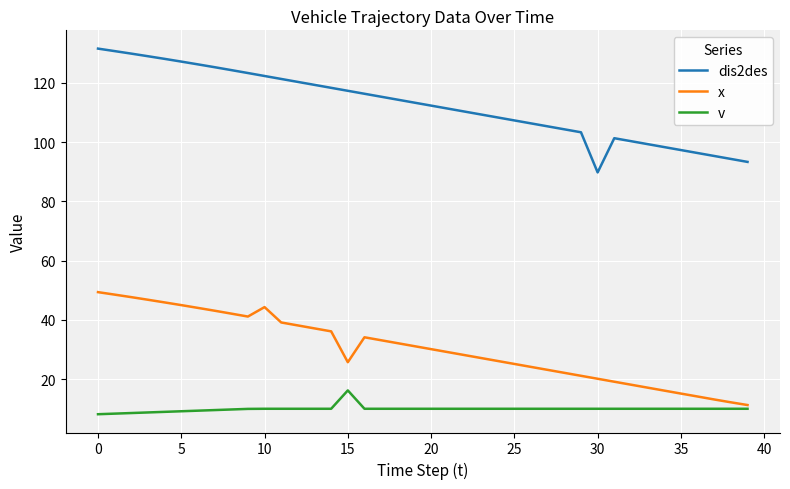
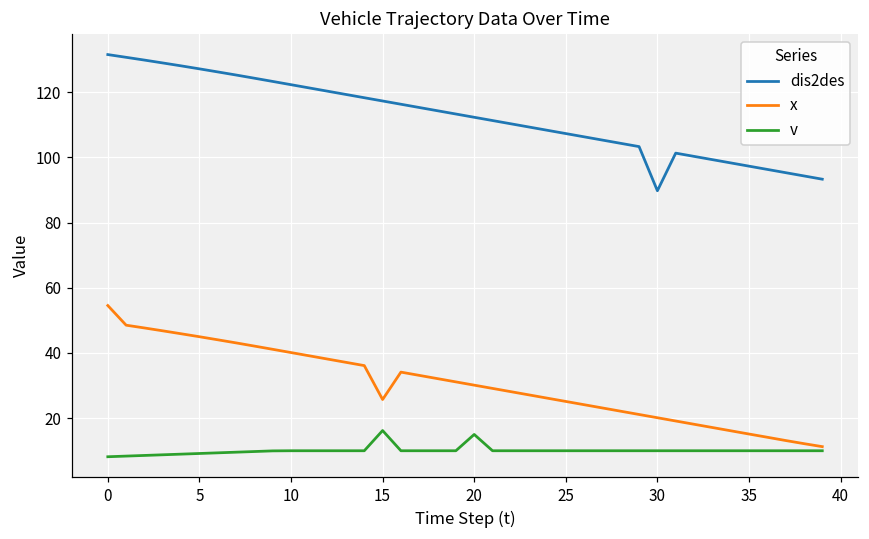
x, 0: 49 -> 55
x, 10: 44 -> 40
v, 20: 10 -> 15
